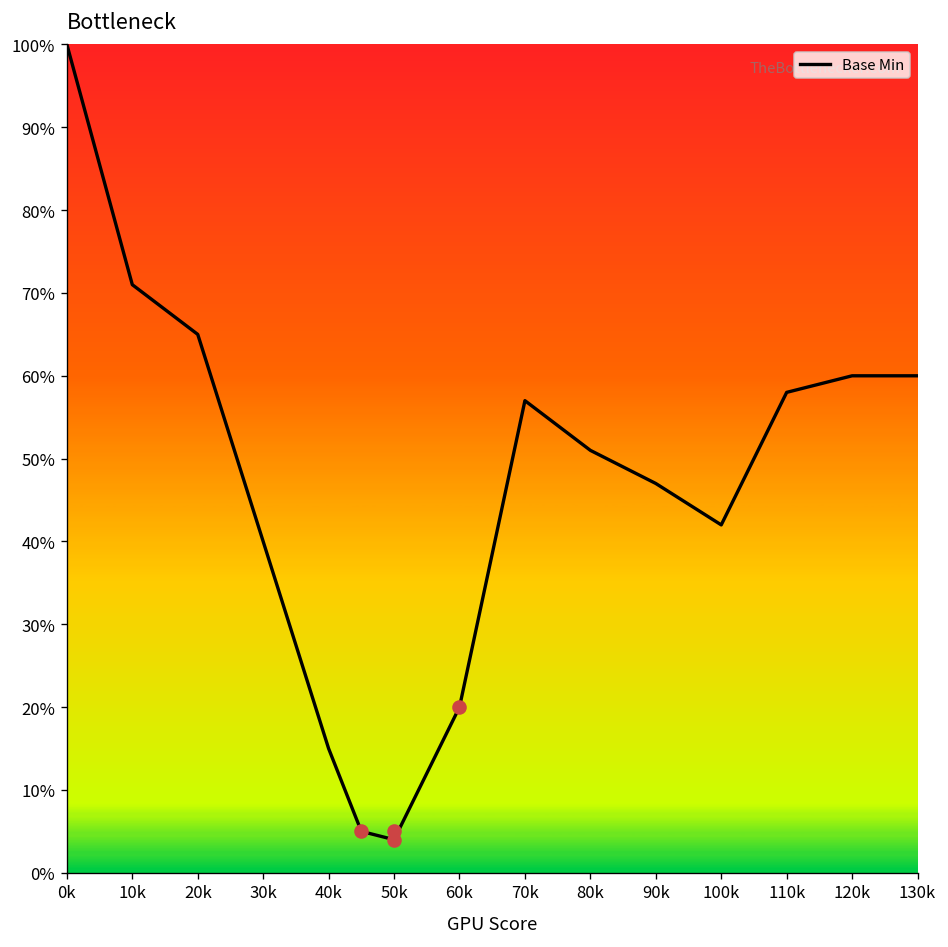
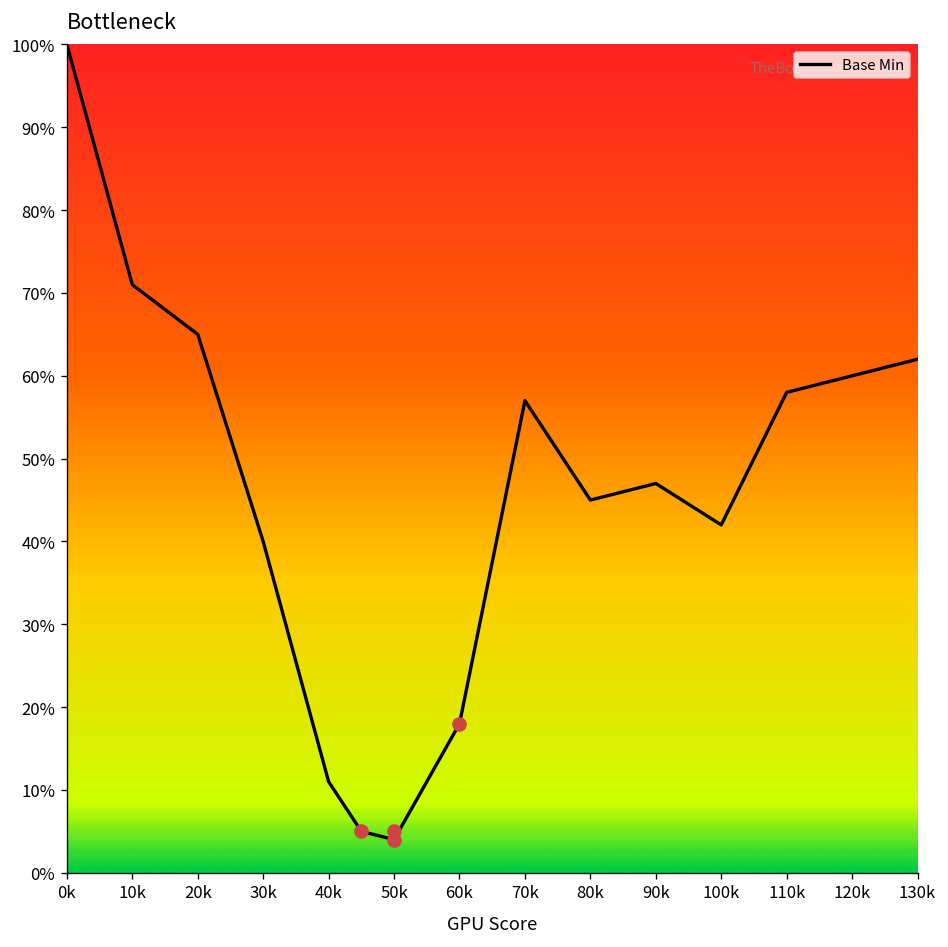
Base Min, 40k: 15% -> 11%
Base Min, 60k: 20% -> 18%
Base Min, 80k: 51% -> 45%
Base Min, 130k: 60% -> 62%
